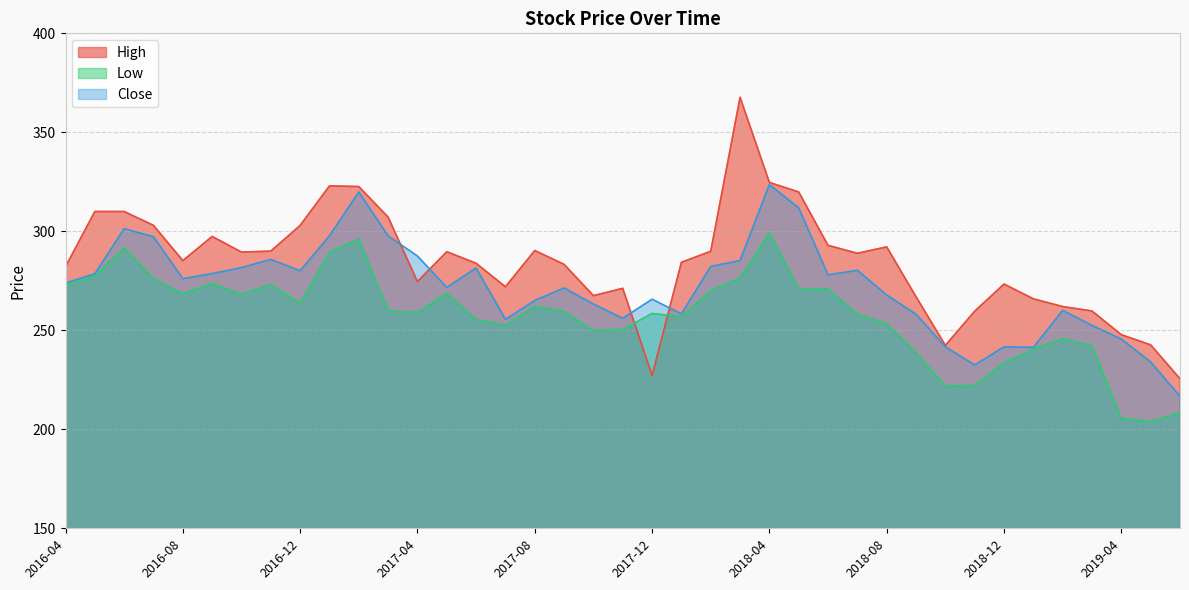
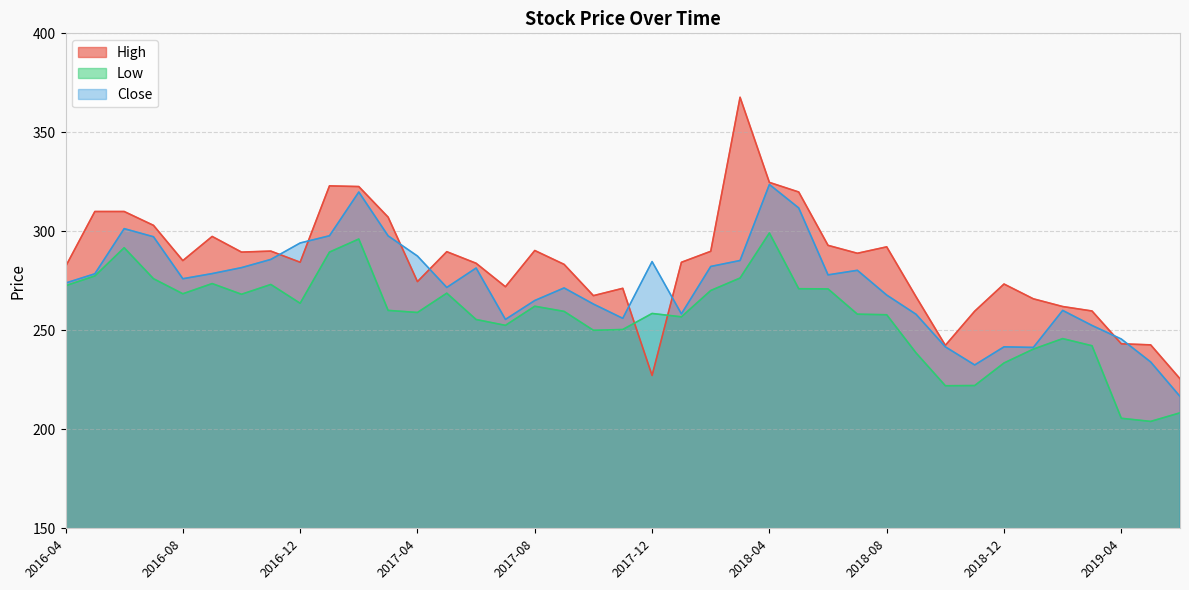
High, 2016-12: 303 -> 284
Close, 2016-12: 280 -> 294
Close, 2017-12: 266 -> 285
Low, 2018-08: 253 -> 258
High, 2019-04: 248 -> 243
